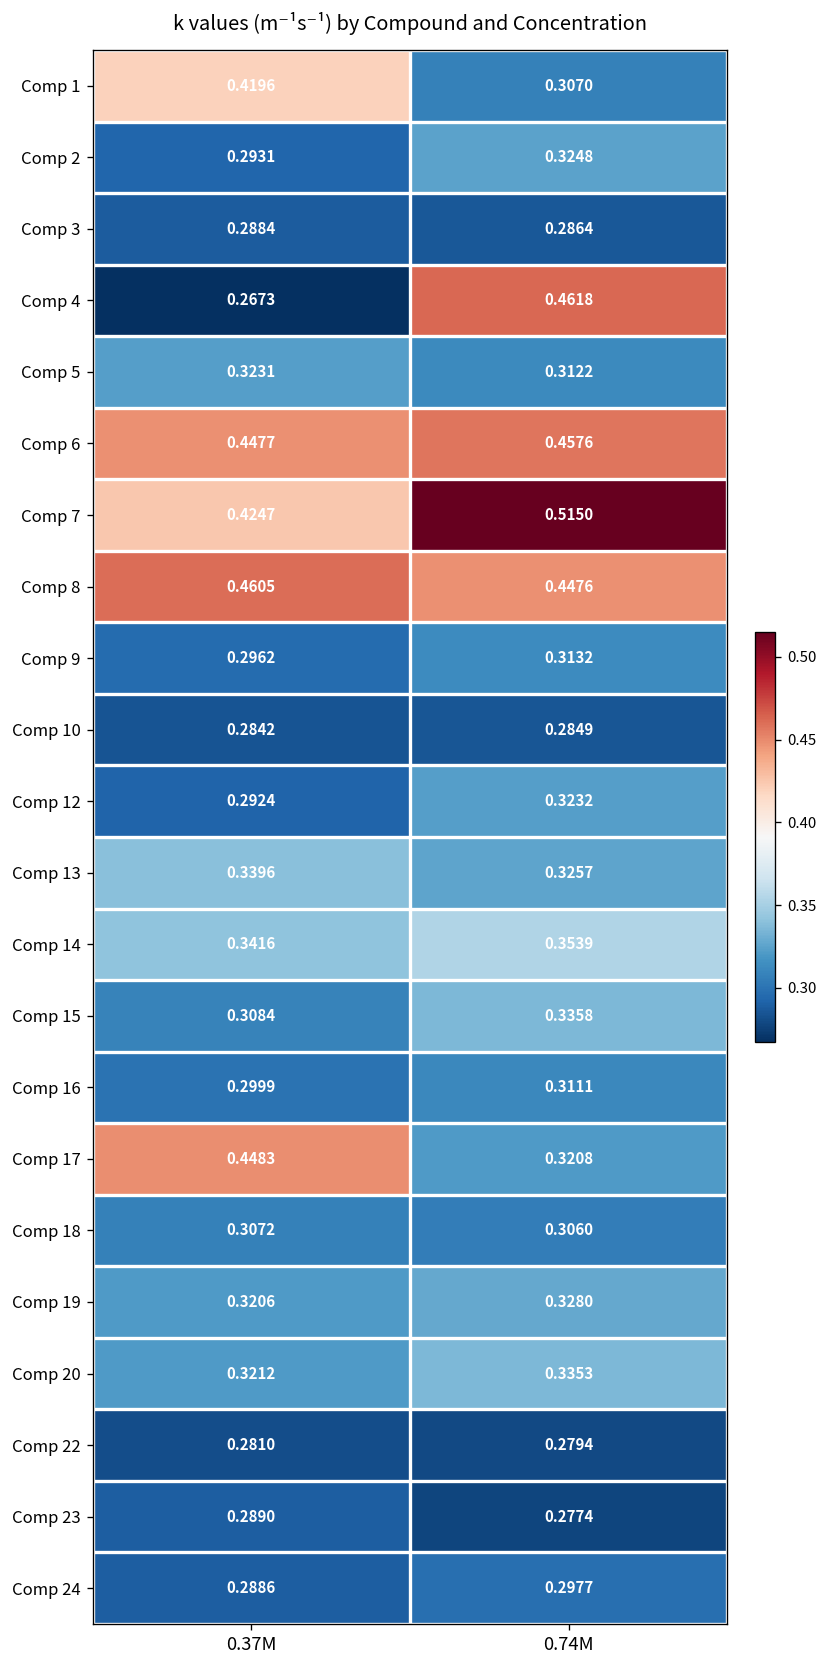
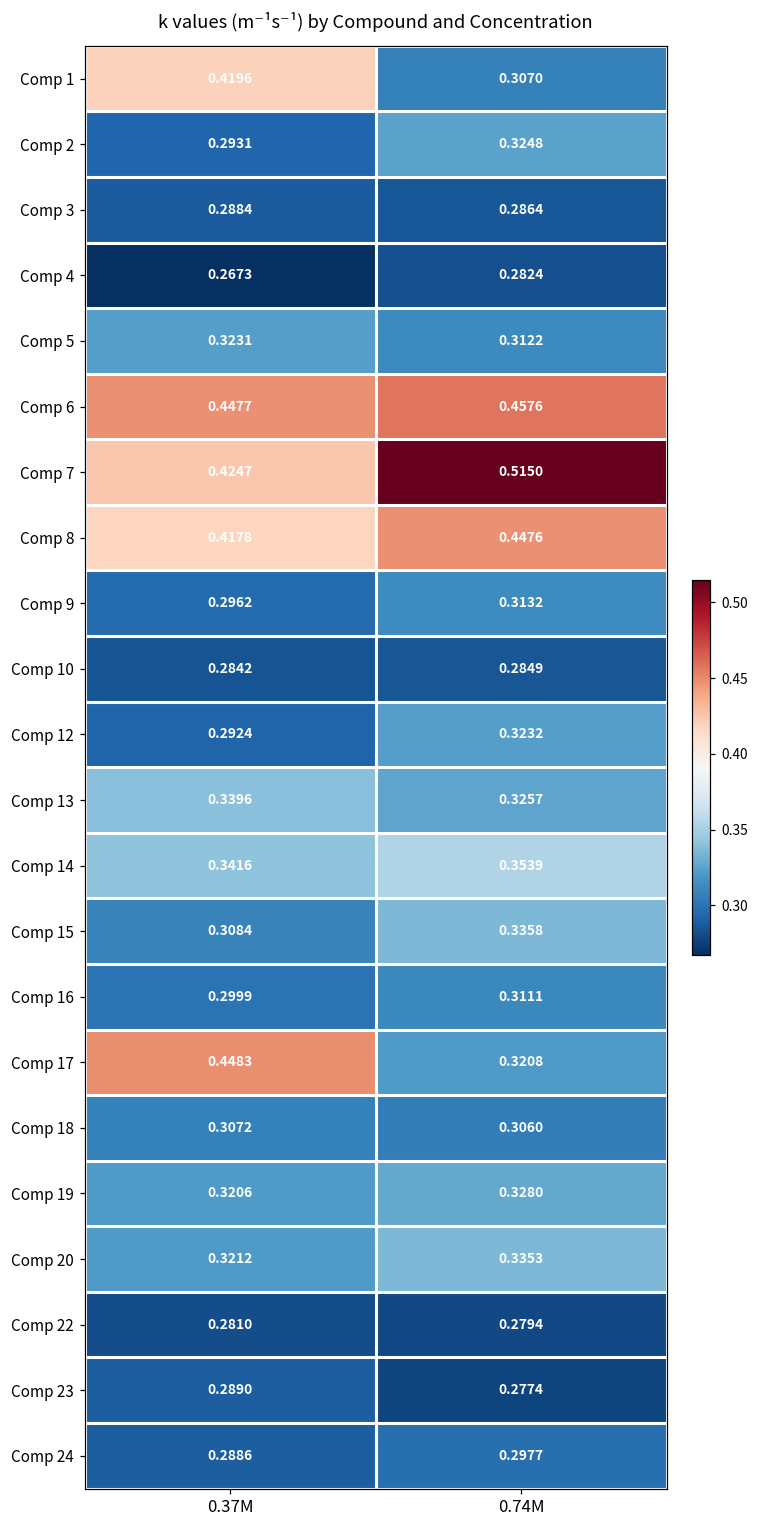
Comp 4, 0.74M: 0.4618 -> 0.2824
Comp 8, 0.37M: 0.4605 -> 0.4178
